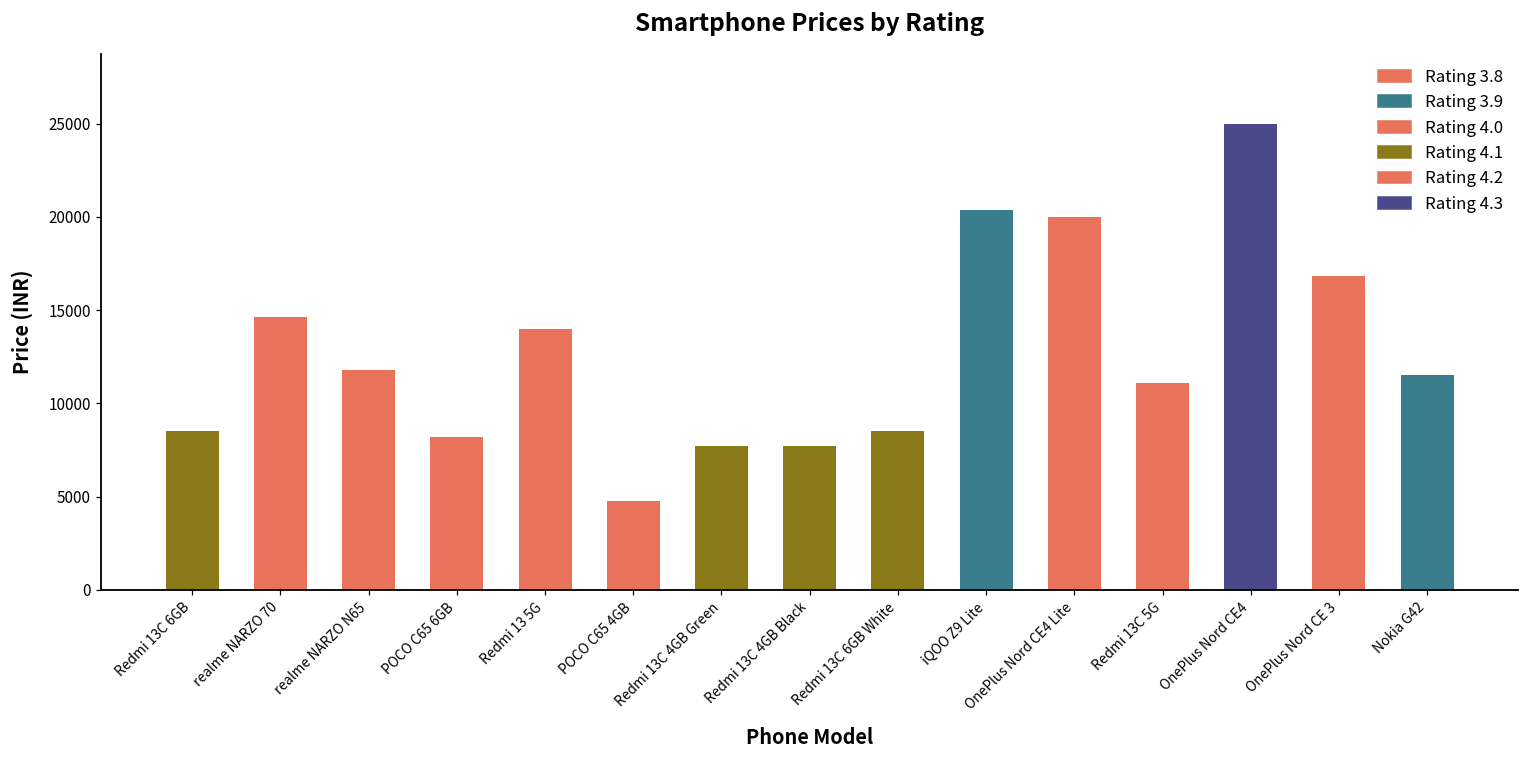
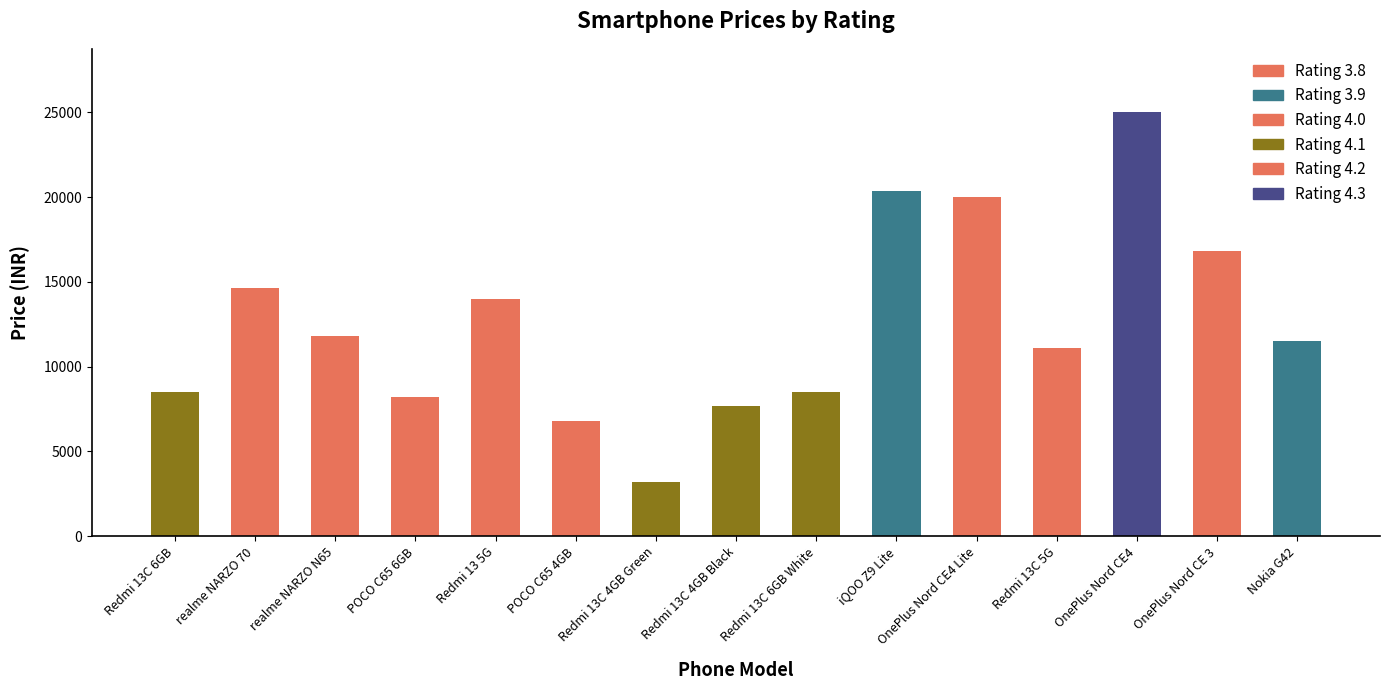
POCO C65 4GB: 4800 -> 6800
Redmi 13C 4GB Green: 7700 -> 3200
